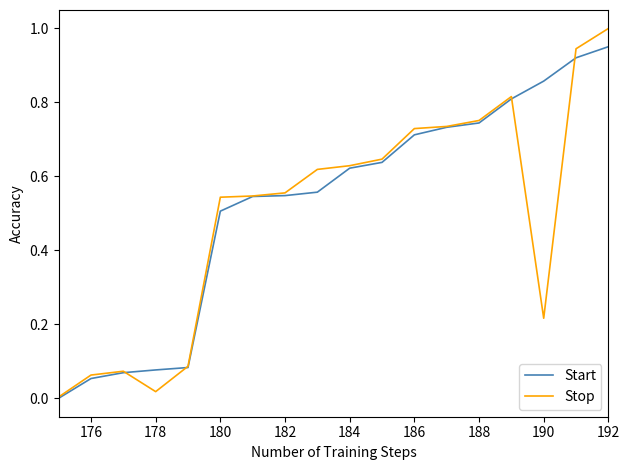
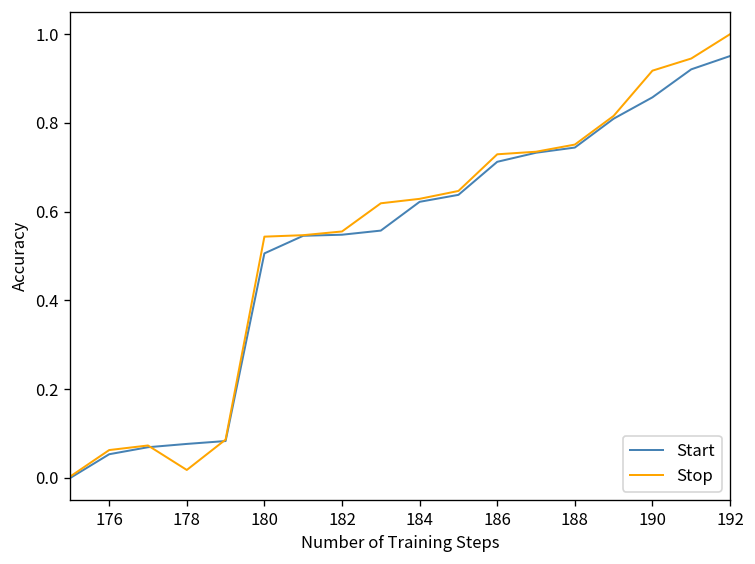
Stop, 190: 0.22 -> 0.92
